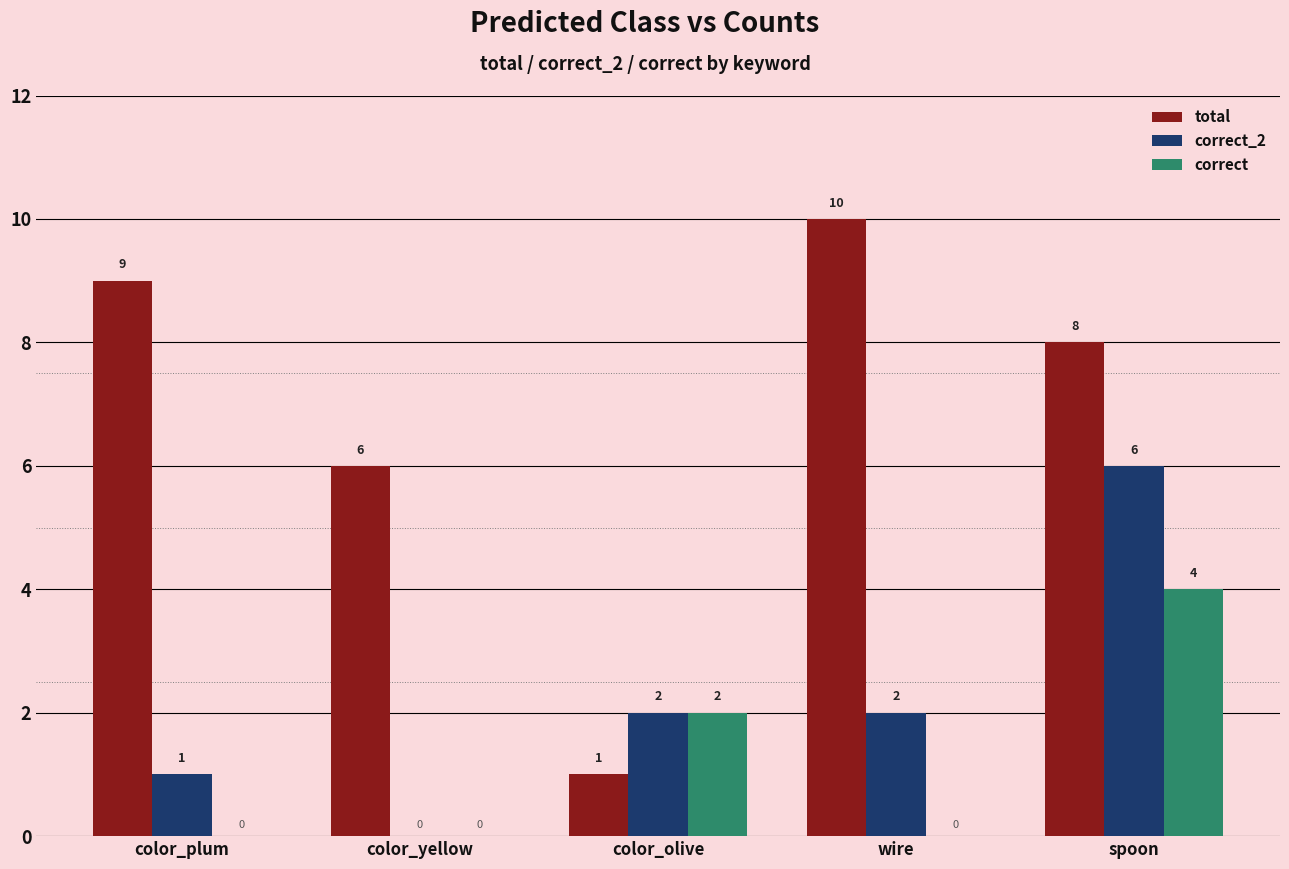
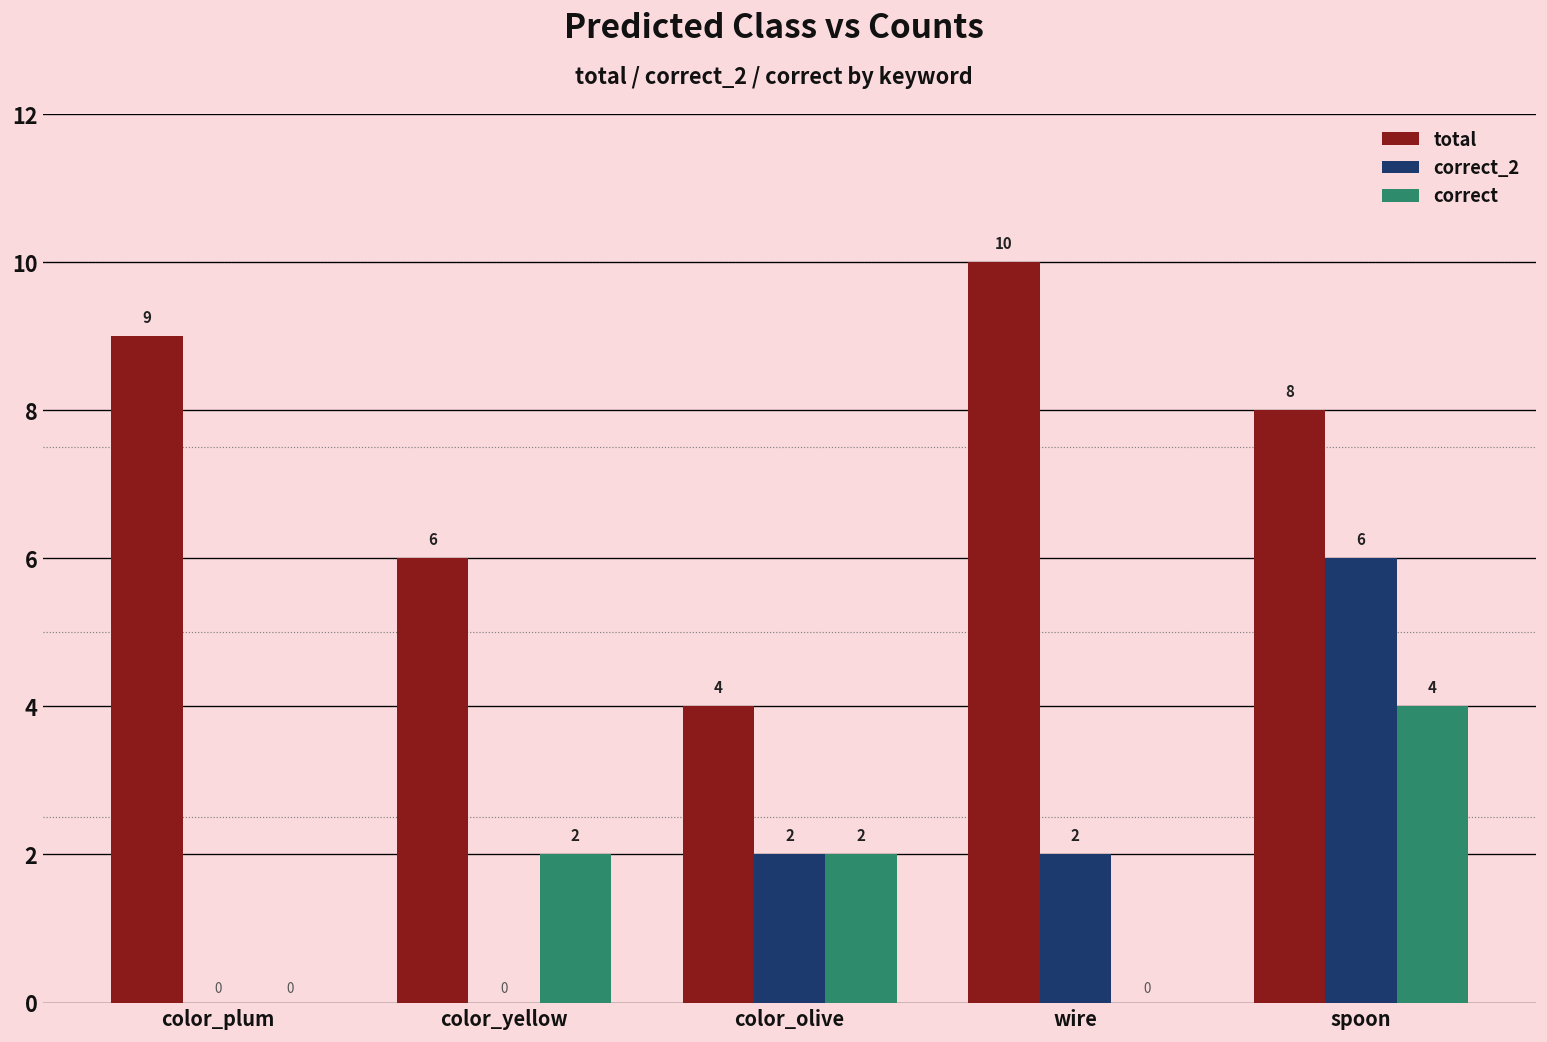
correct_2, color_plum: 1 -> 0
correct, color_yellow: 0 -> 2
total, color_olive: 1 -> 4
